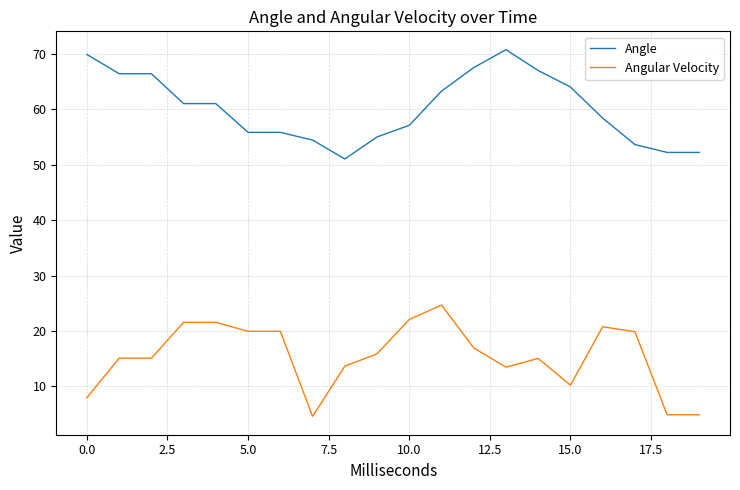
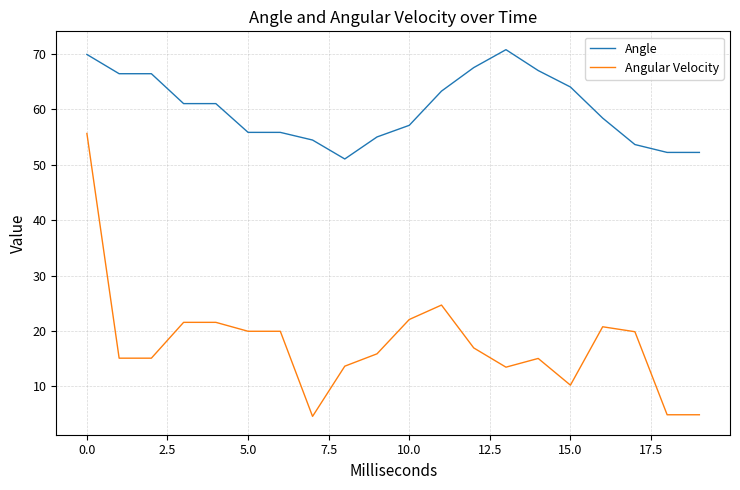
Angular Velocity, 0.0: 8 -> 56
